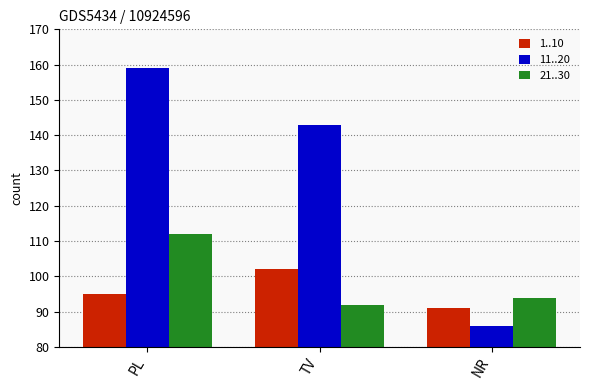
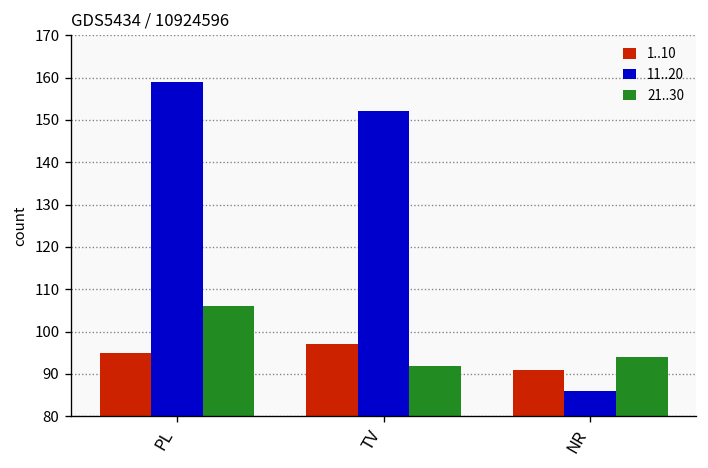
21..30, PL: 112 -> 106
1..10, TV: 102 -> 97
11..20, TV: 143 -> 152
